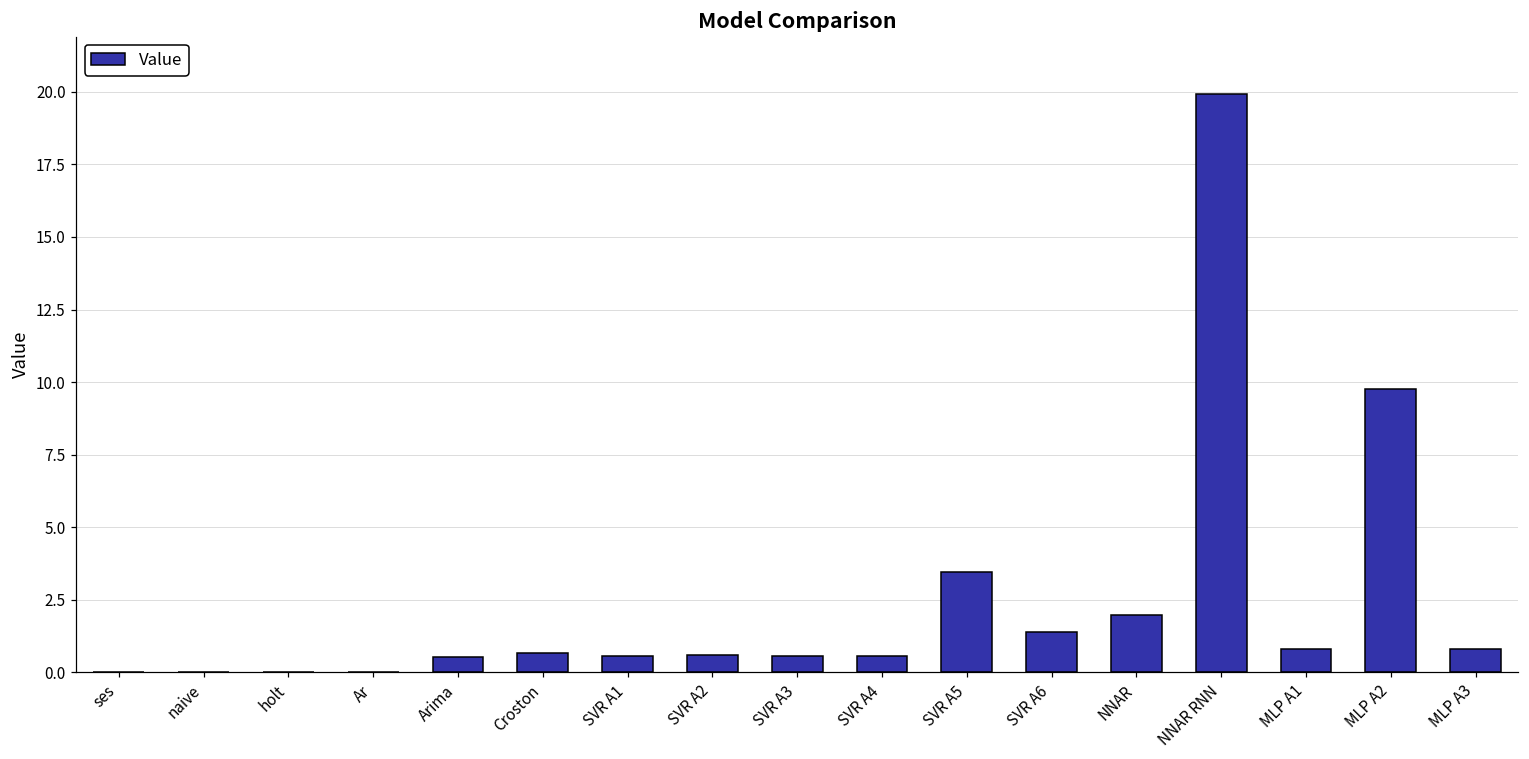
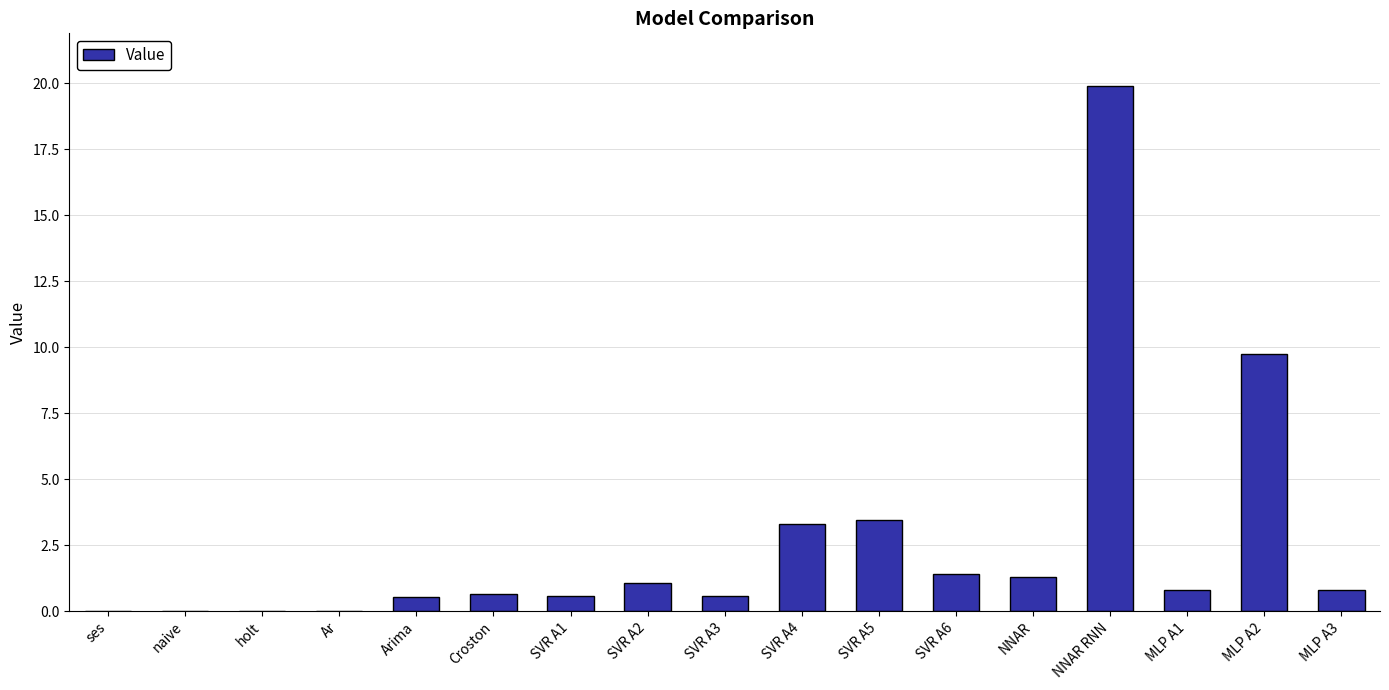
SVR A2: 0.6 -> 1.1
SVR A4: 0.6 -> 3.3
NNAR: 2.0 -> 1.3
